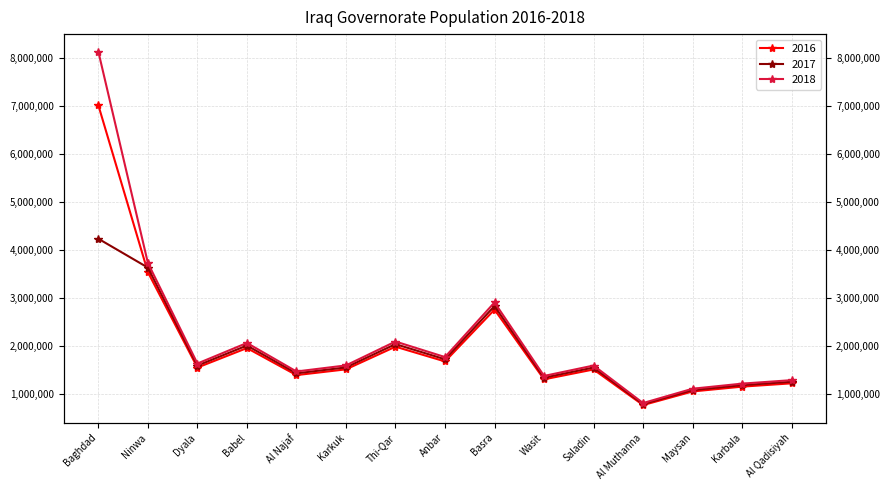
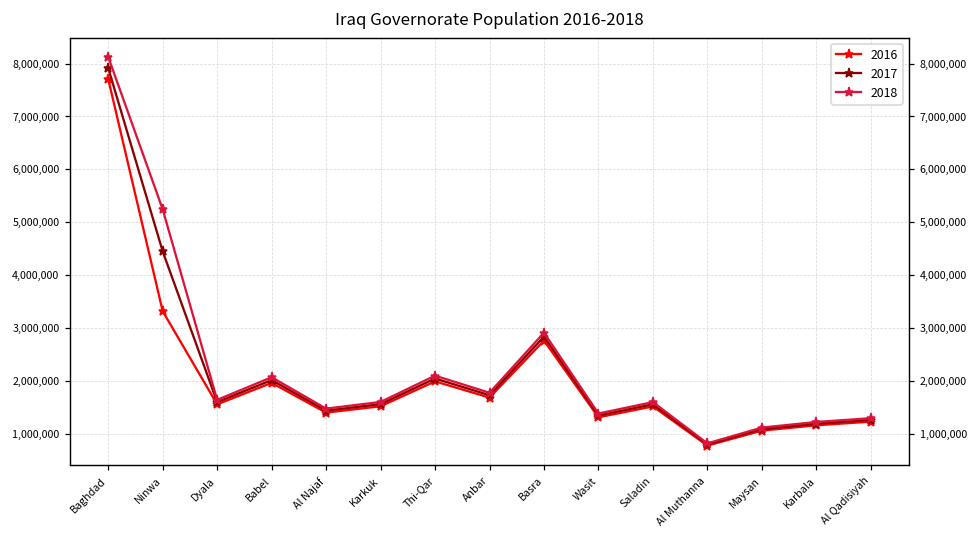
2016, Baghdad: 7,000,000 -> 7,700,000
2017, Baghdad: 4,200,000 -> 7,900,000
2016, Ninwa: 3,500,000 -> 3,300,000
2017, Ninwa: 3,600,000 -> 4,400,000
2018, Ninwa: 3,700,000 -> 5,200,000
